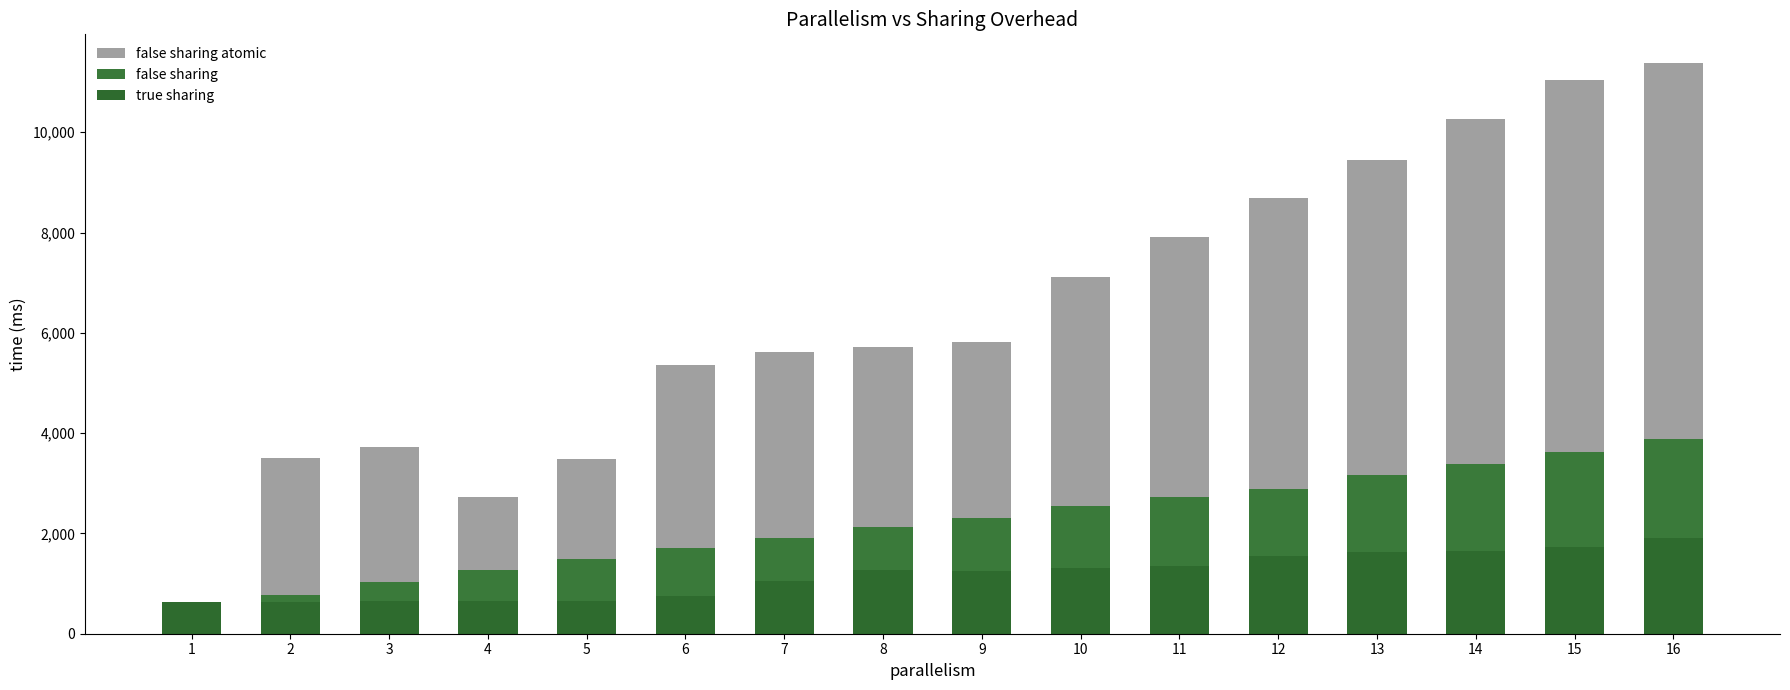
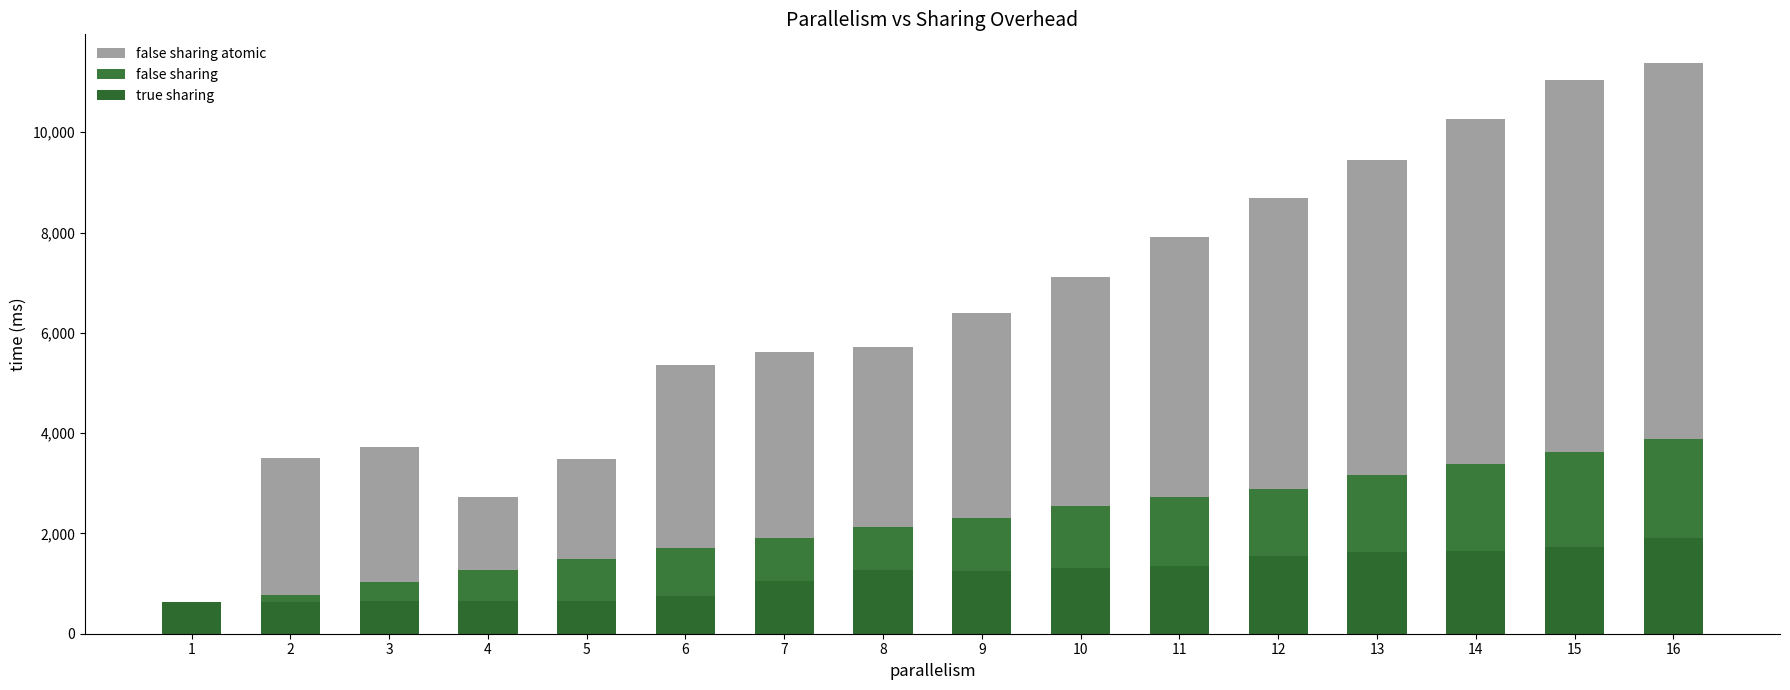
false sharing atomic, 9: 5,800 -> 6,400
